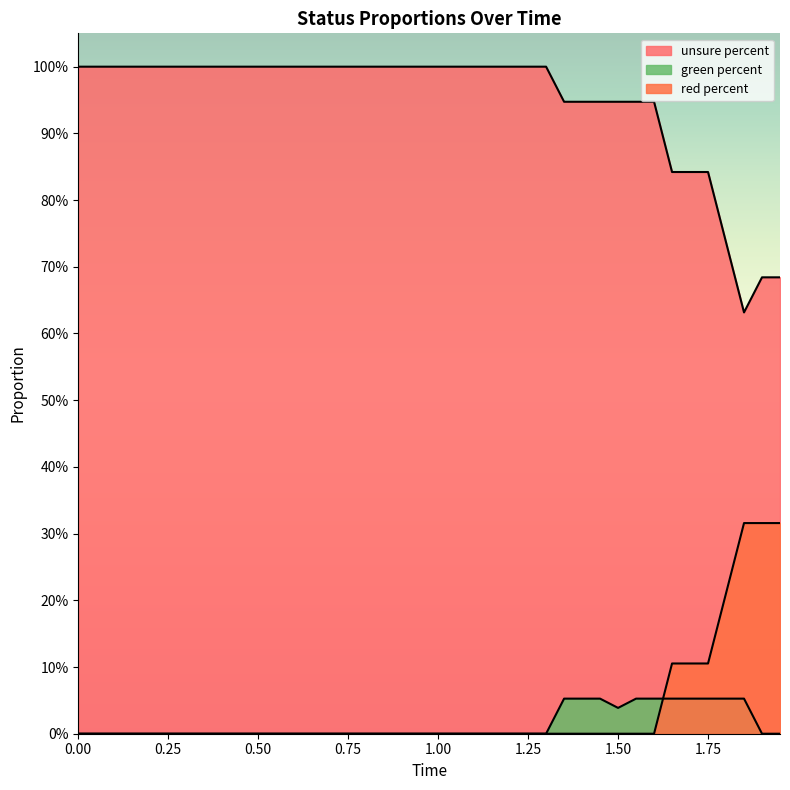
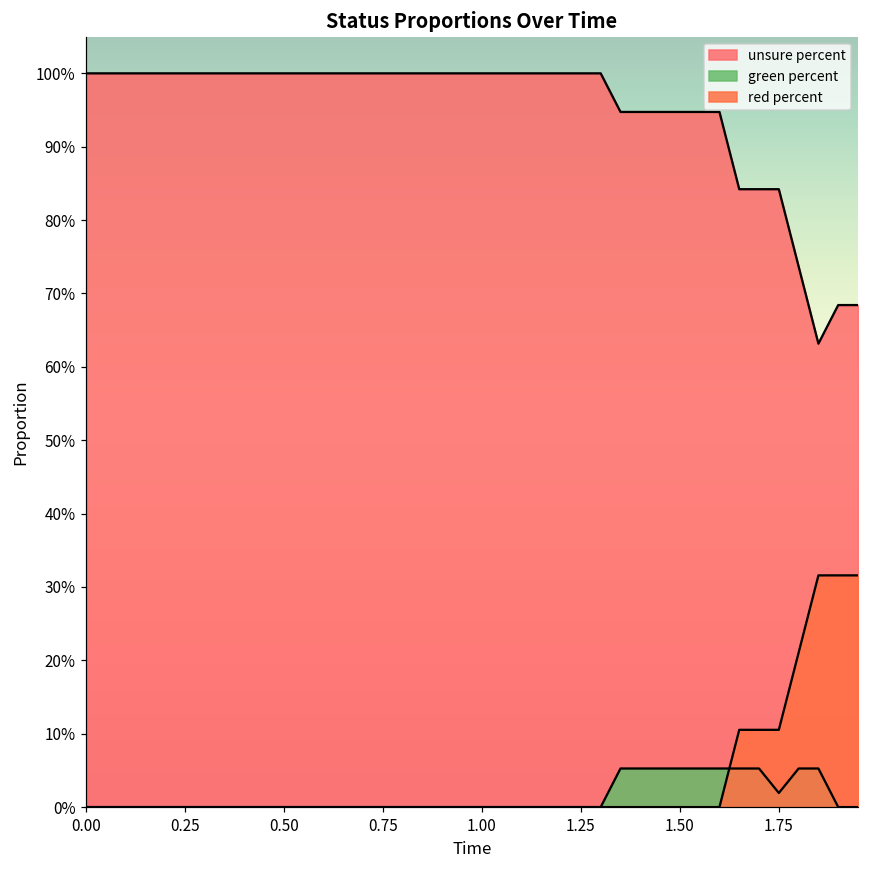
green percent, 1.50: 4% -> 5%
green percent, 1.75: 5% -> 2%
